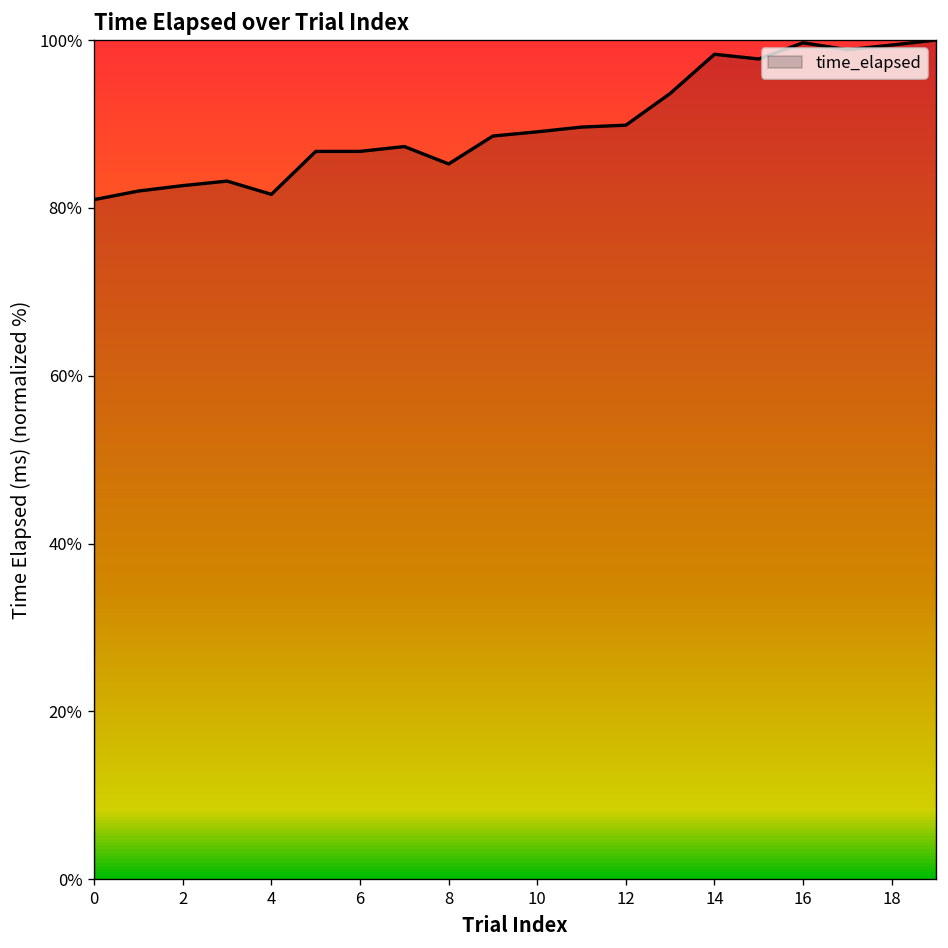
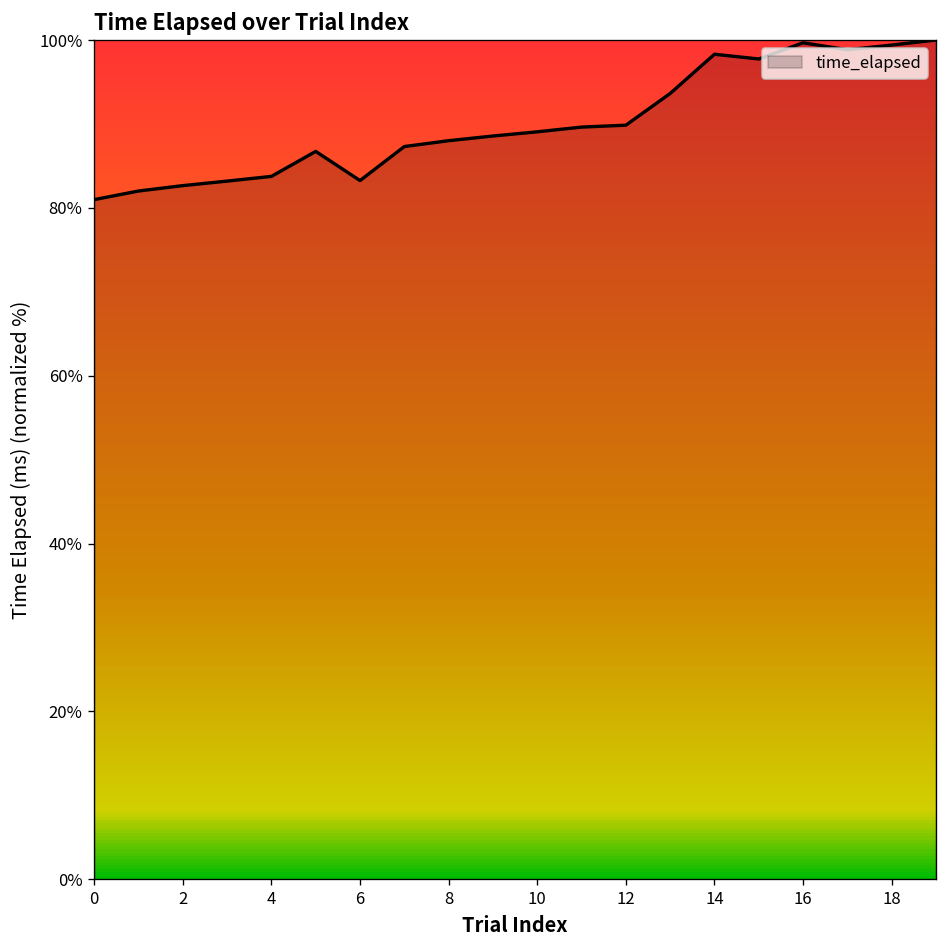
4: 82% -> 84%
6: 87% -> 83%
8: 85% -> 88%
